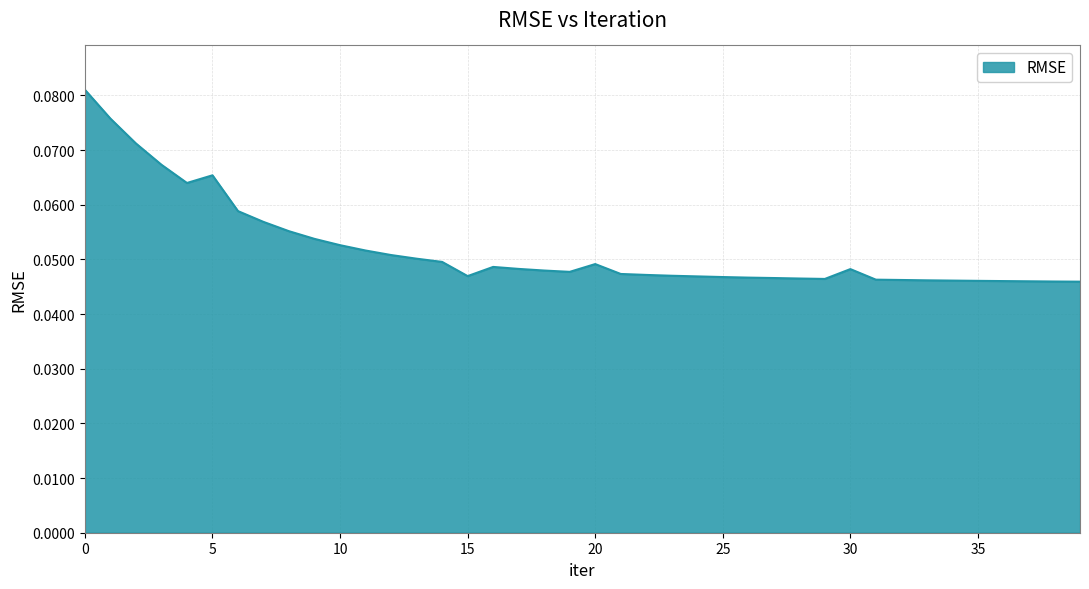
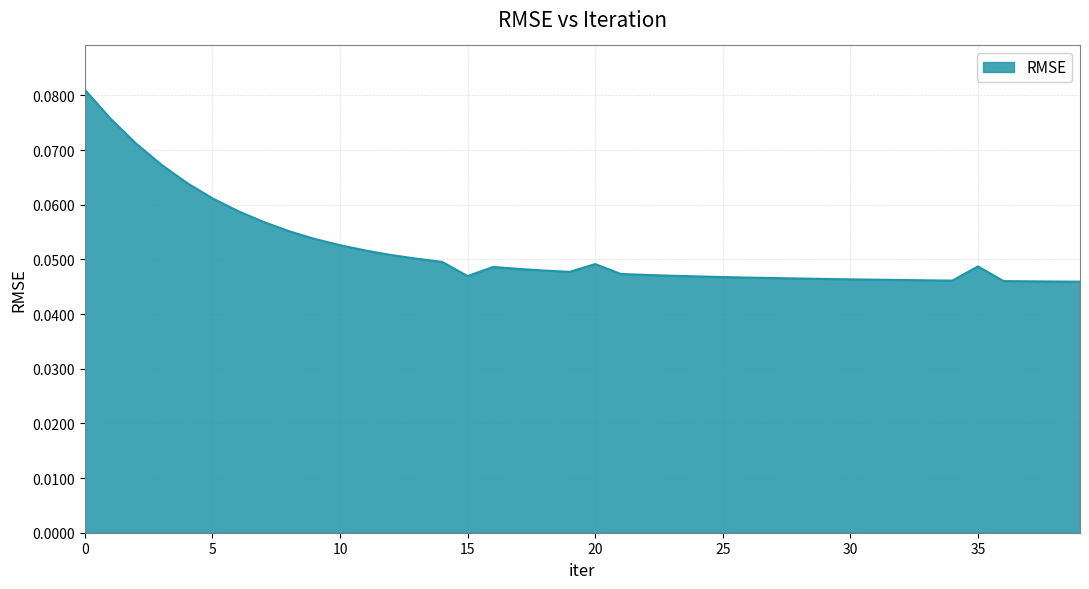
5: 0.065 -> 0.061
30: 0.048 -> 0.046
35: 0.046 -> 0.049
